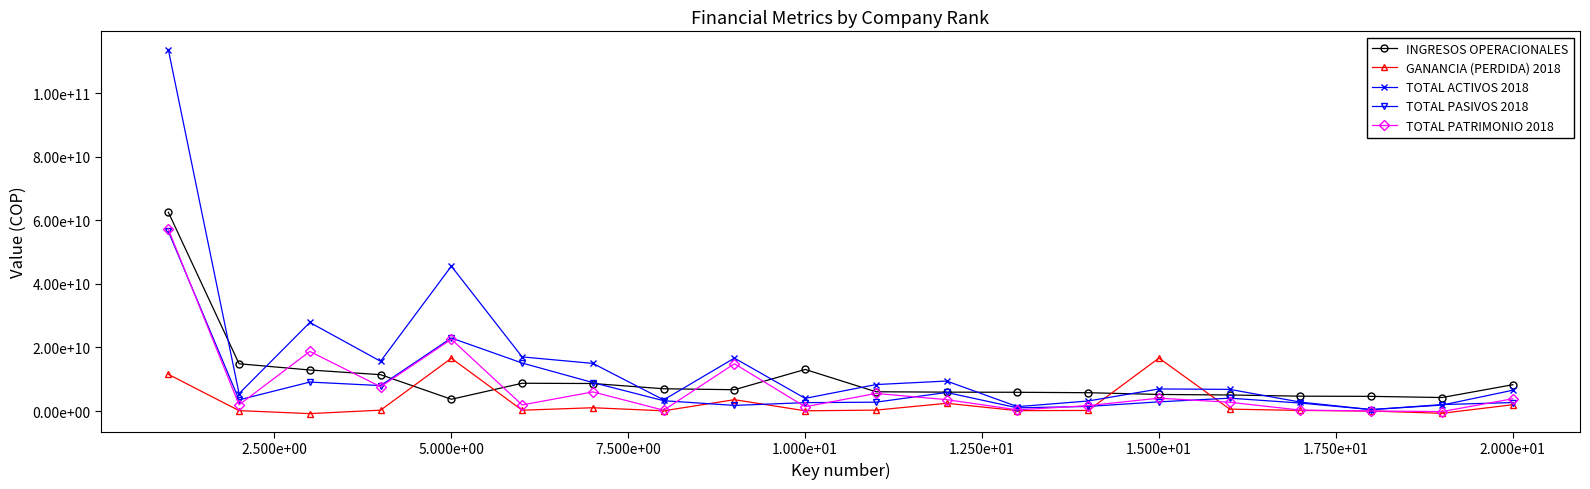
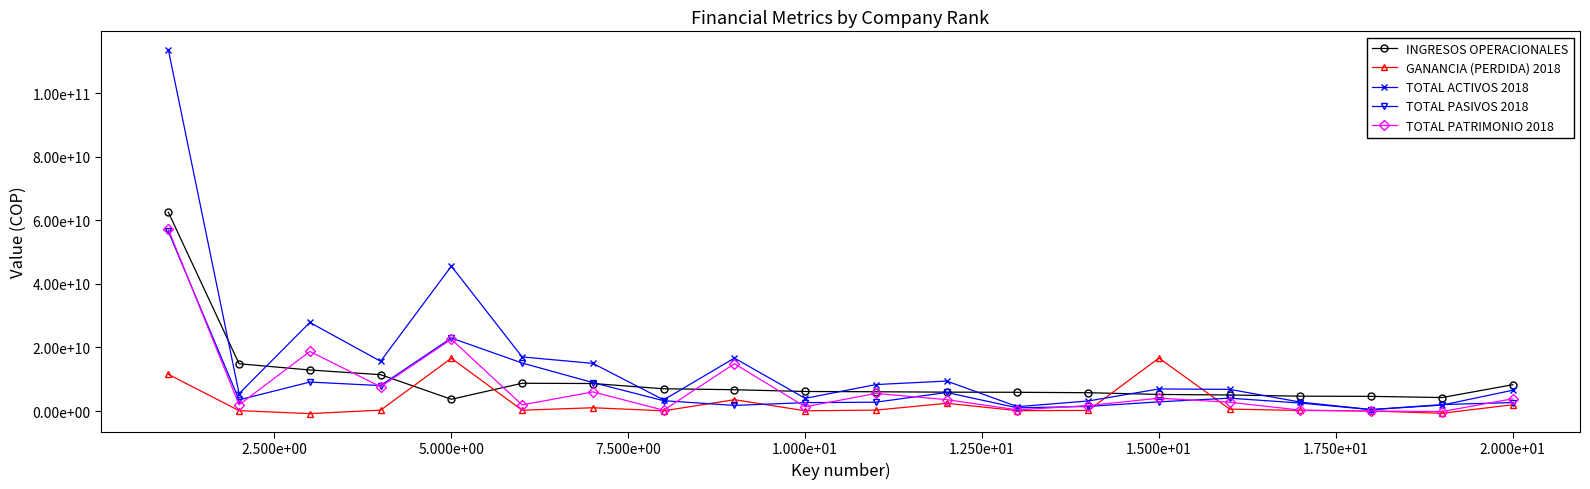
INGRESOS OPERACIONALES, 1.000e+01: 13000000000 -> 6000000000
